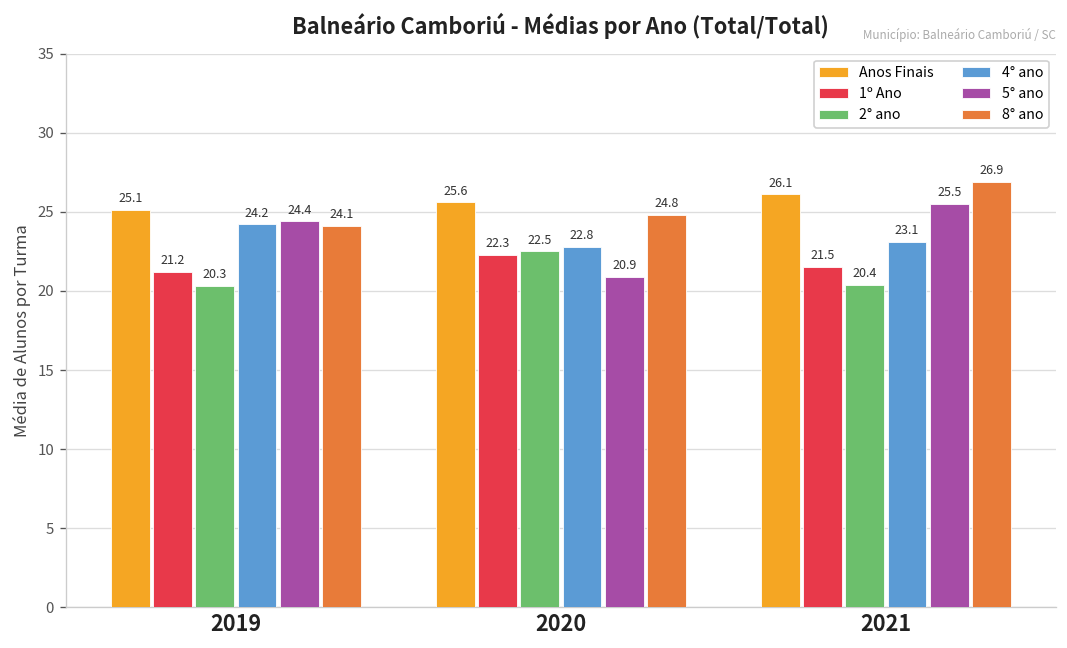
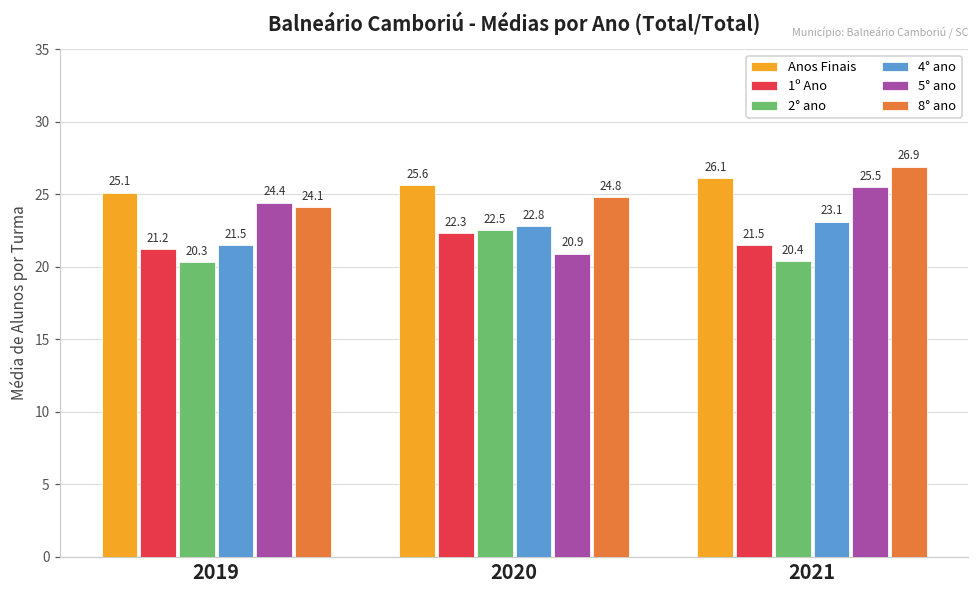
4° ano, 2019: 24.2 -> 21.5
